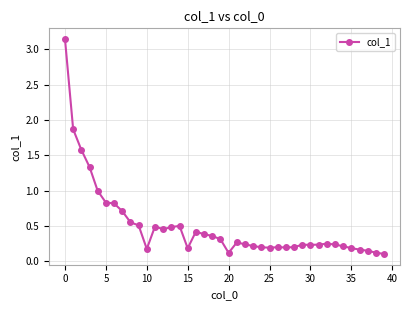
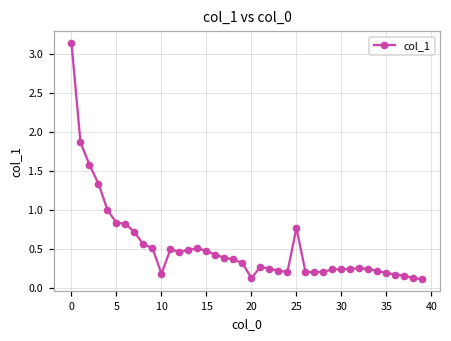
15: 0.2 -> 0.5
25: 0.2 -> 0.8
